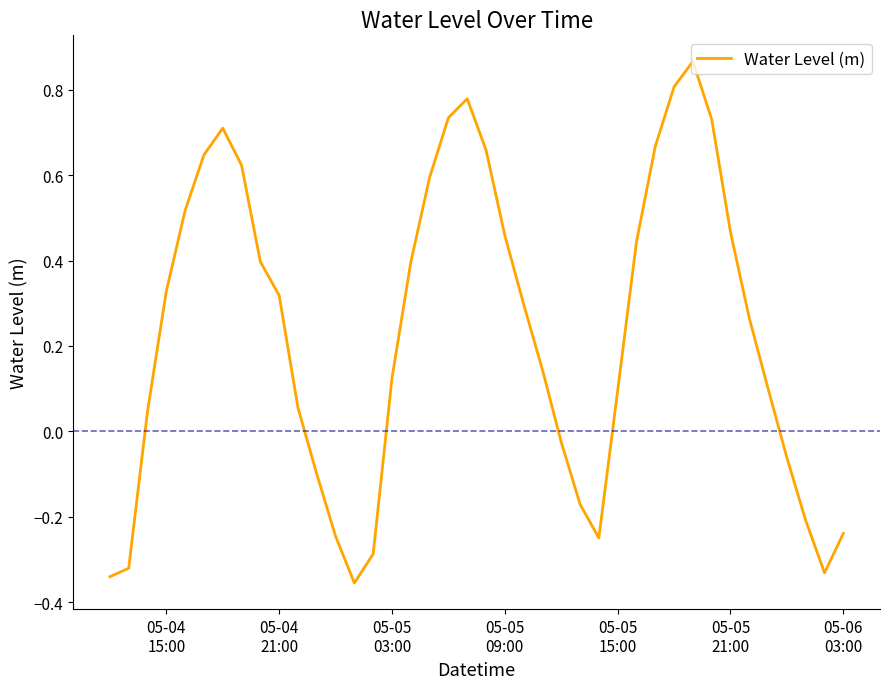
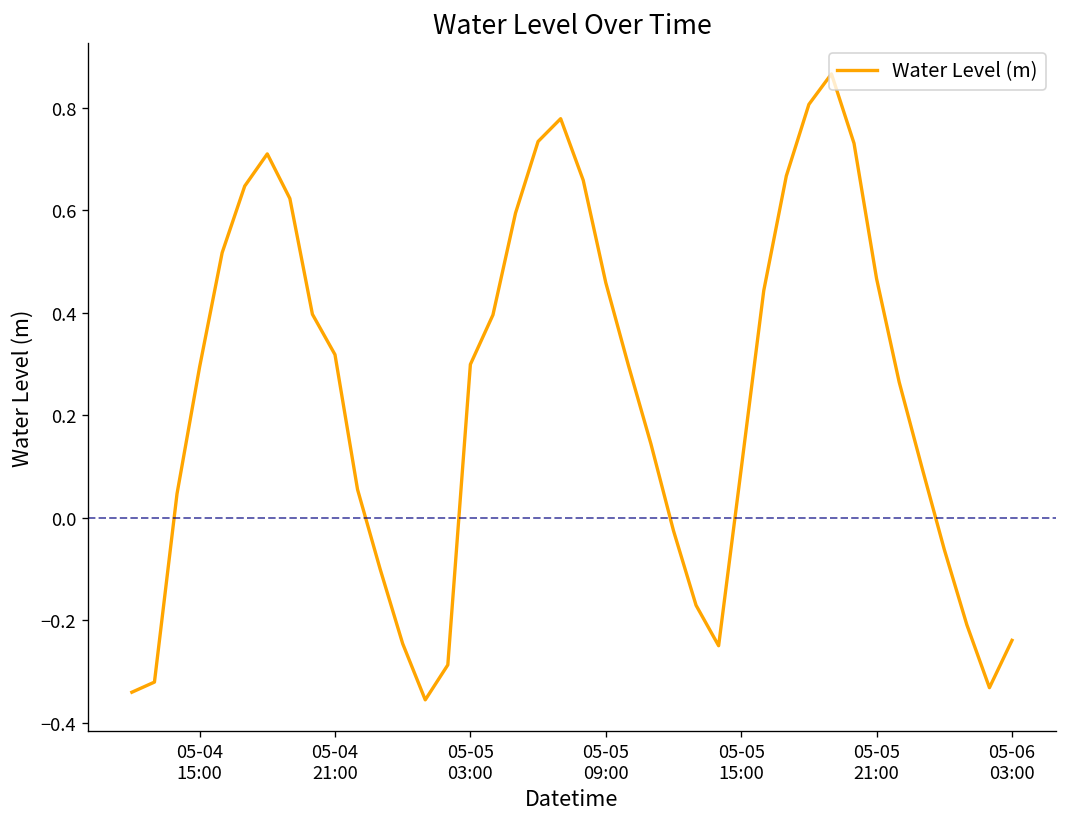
05-04 15:00: 0.33 -> 0.29
05-05 03:00: 0.12 -> 0.30
